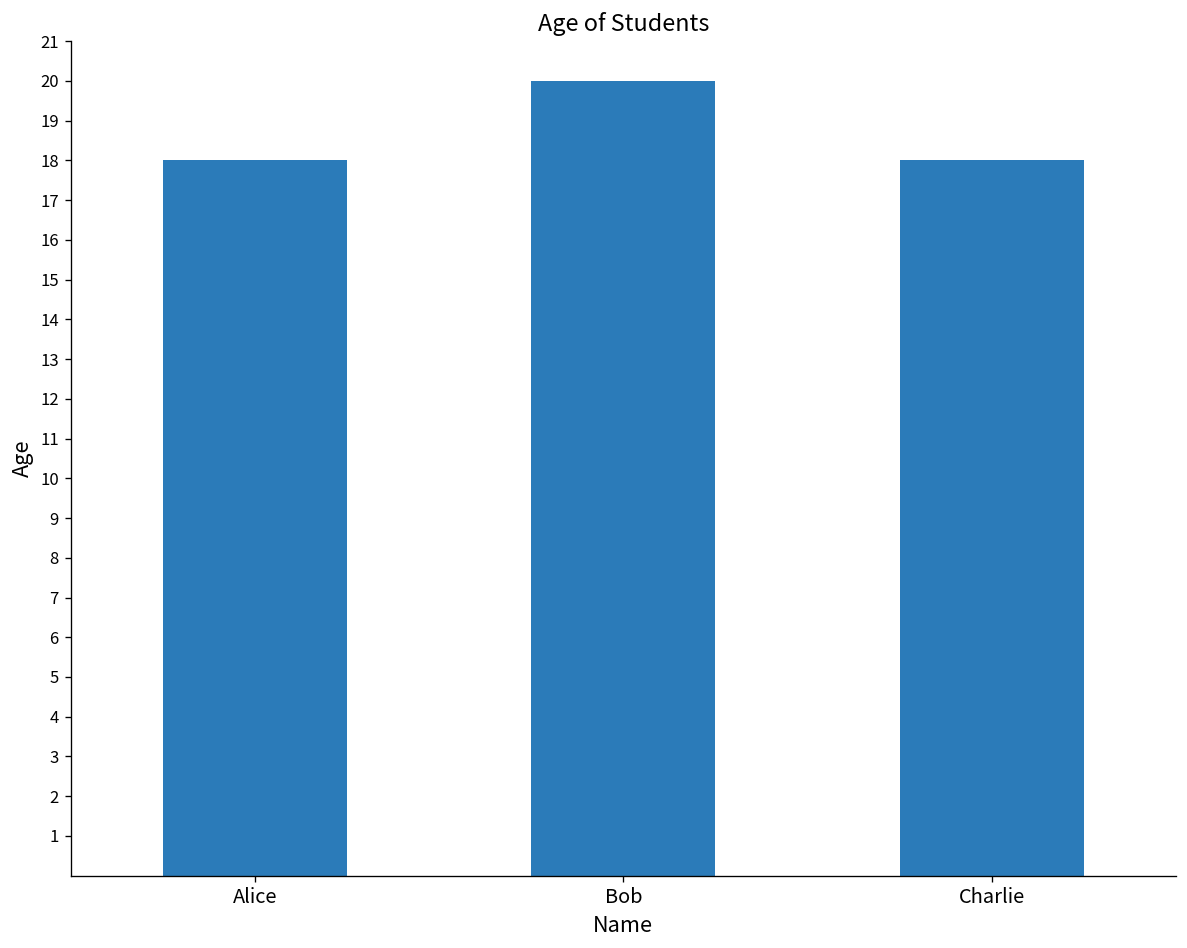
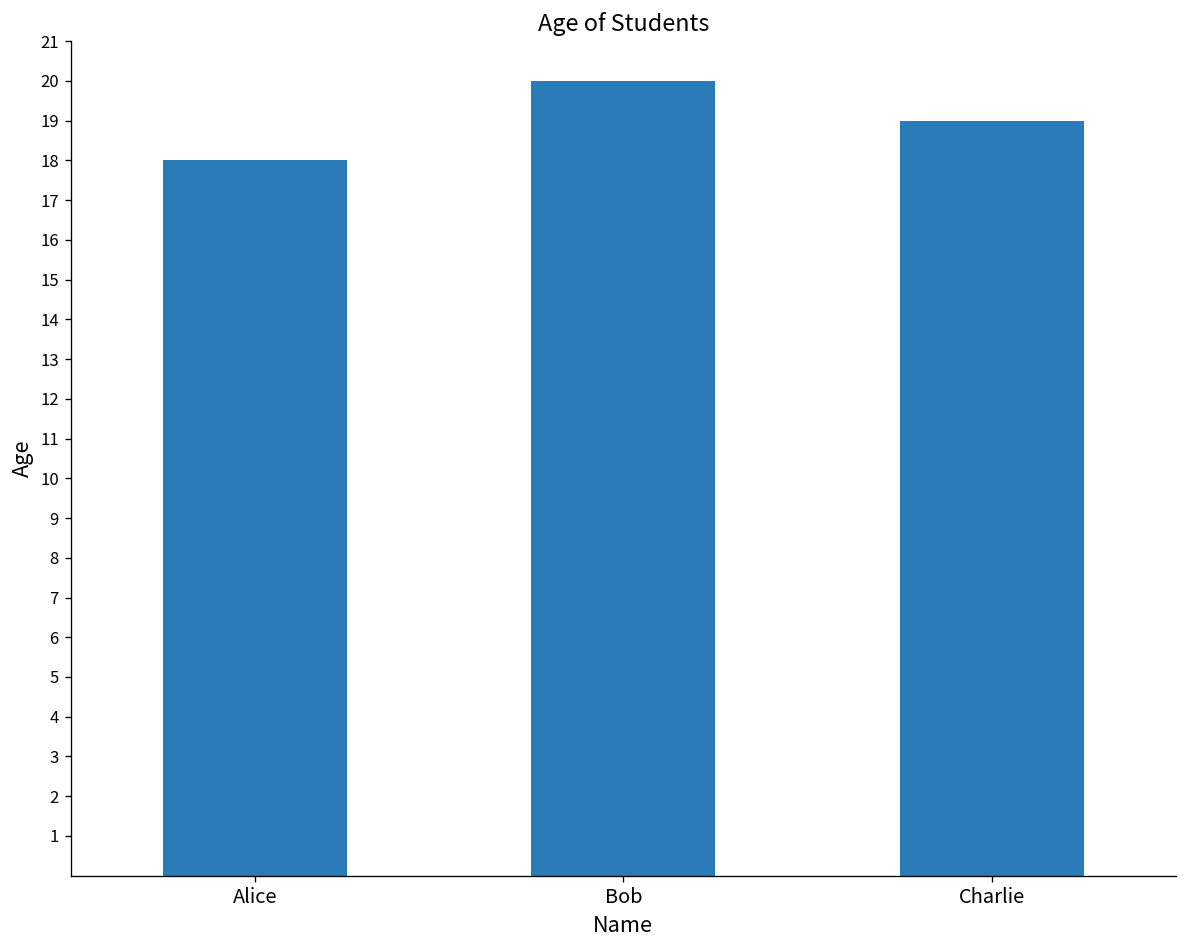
Charlie: 18 -> 19
